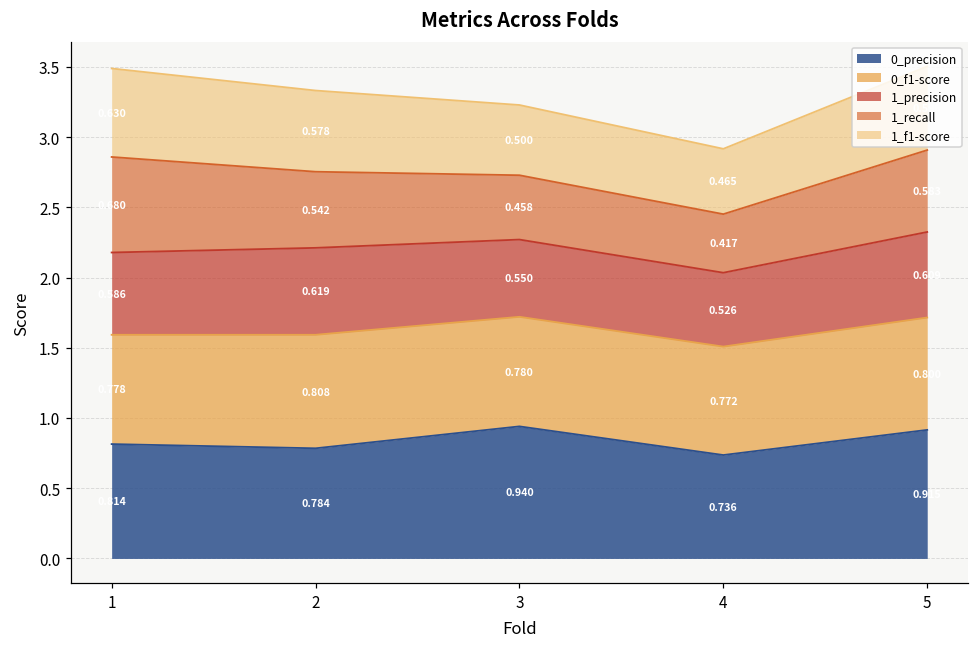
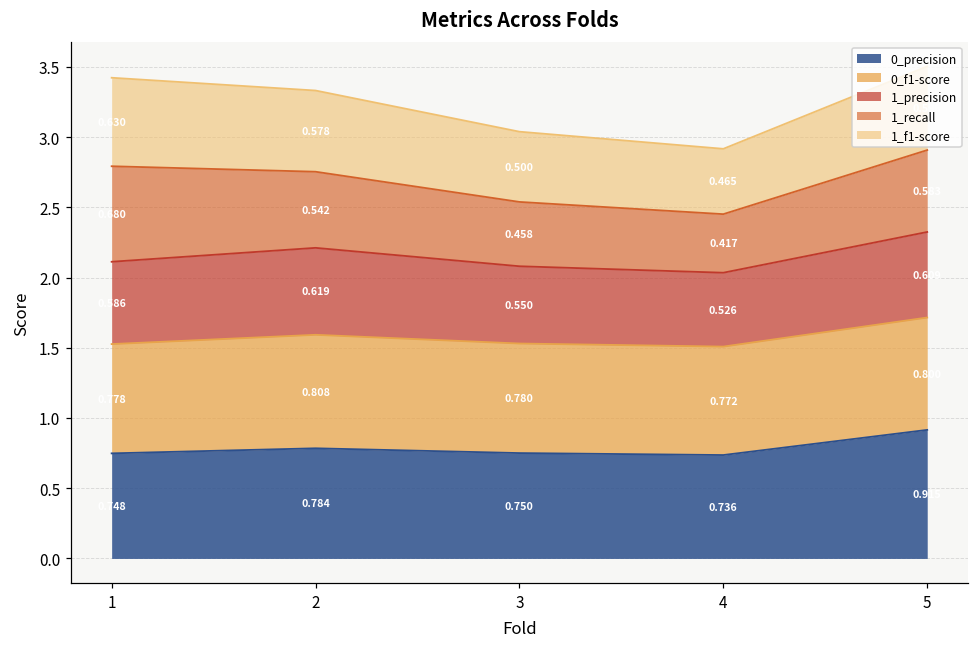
0_precision, 1: 0.81 -> 0.75
0_precision, 3: 0.940 -> 0.750
